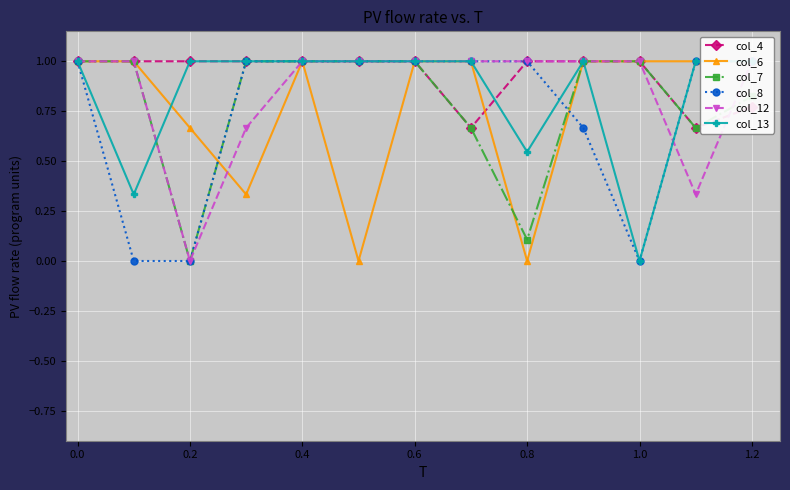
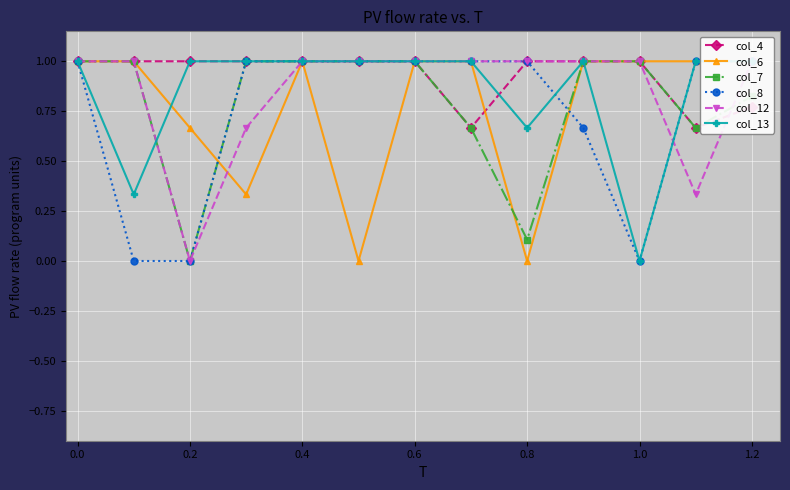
col_13, 0.8: 0.55 -> 0.67
